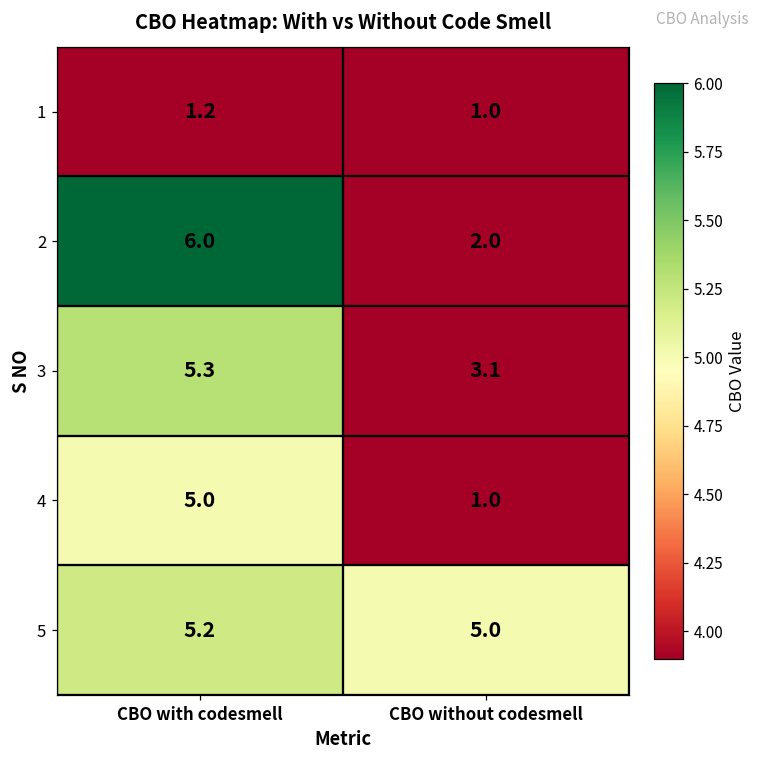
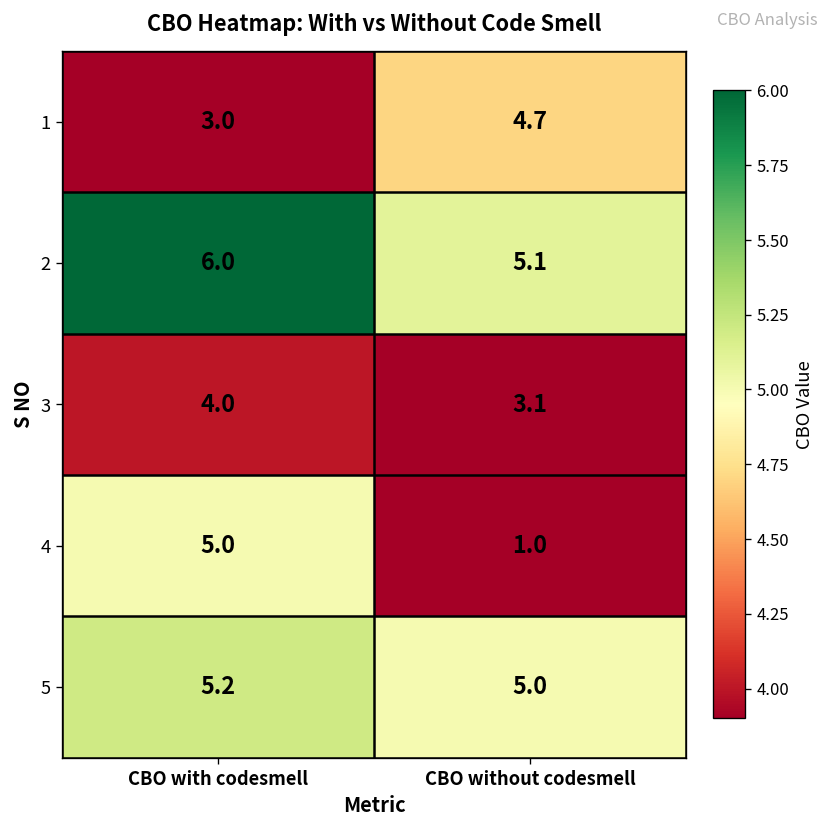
1, CBO with codesmell: 1.2 -> 3.0
1, CBO without codesmell: 1.0 -> 4.7
2, CBO without codesmell: 2.0 -> 5.1
3, CBO with codesmell: 5.3 -> 4.0
